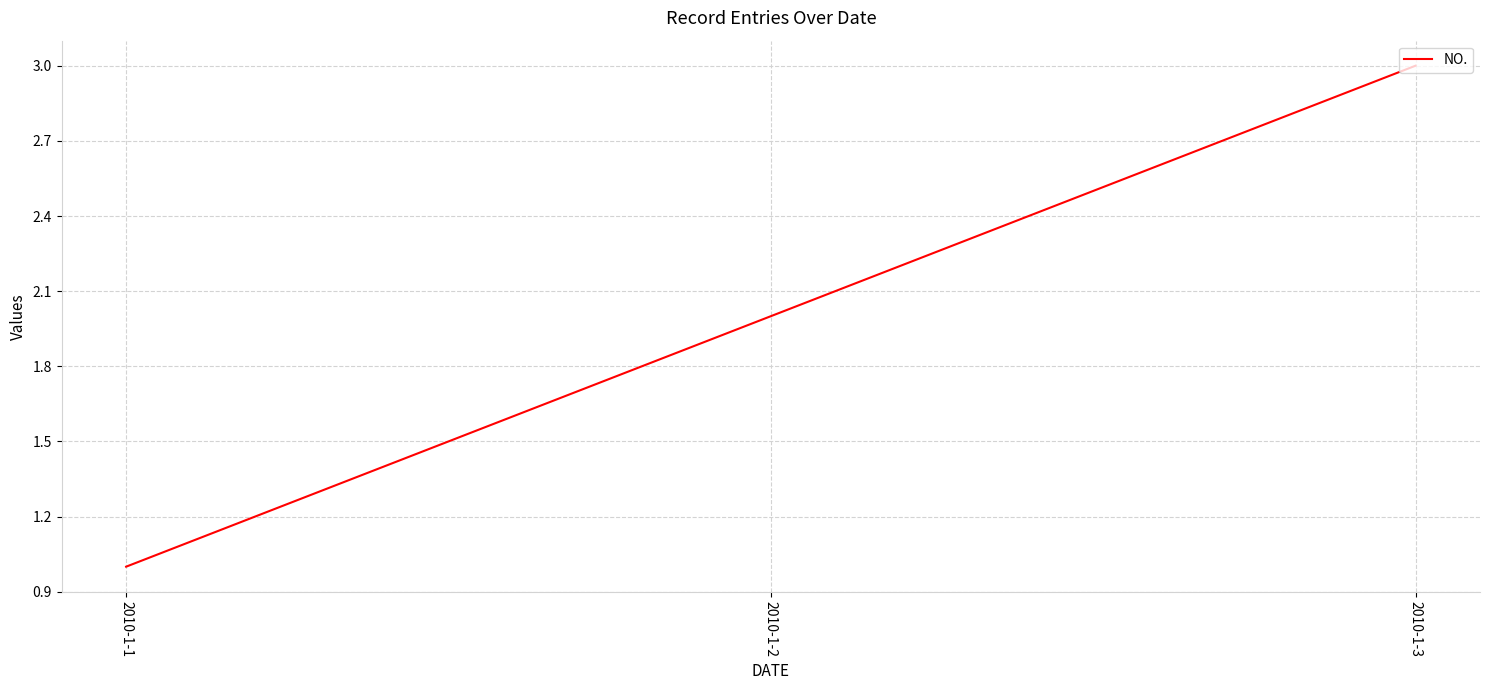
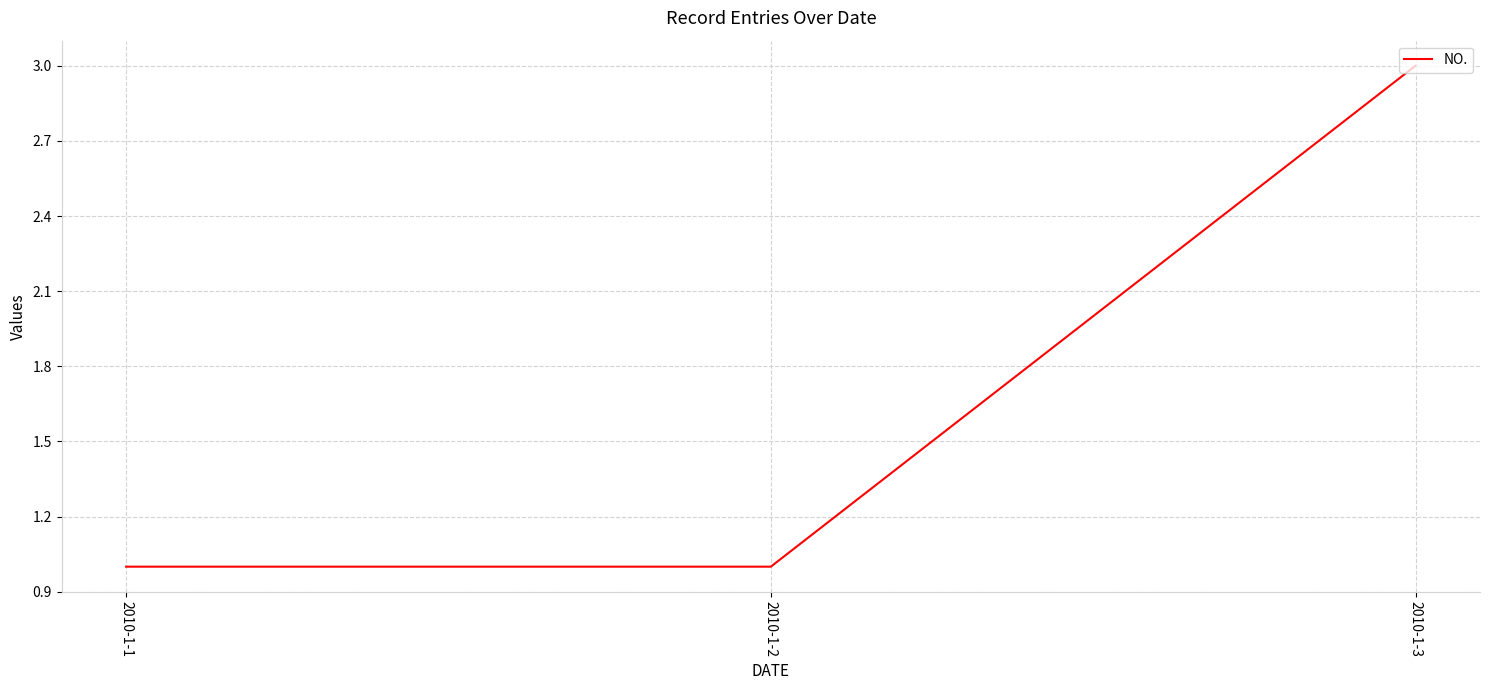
2010-1-2: 2 -> 1
